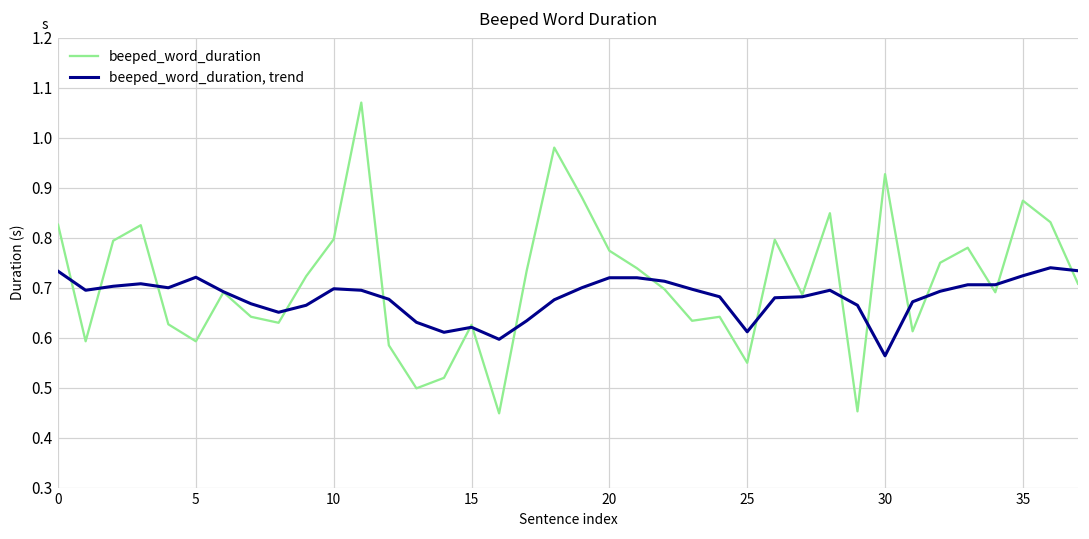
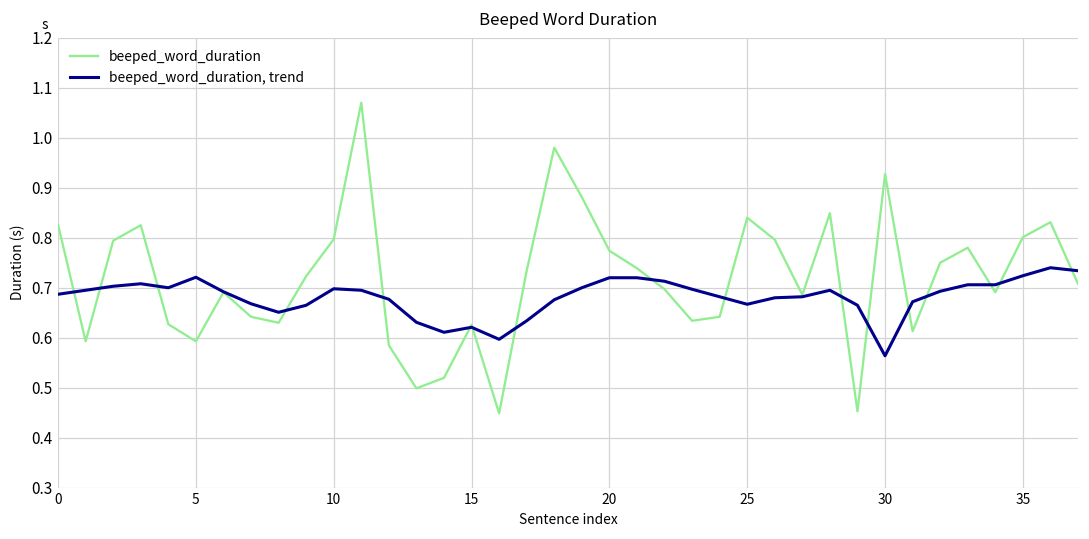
beeped_word_duration, trend, 0: 0.73 -> 0.69
beeped_word_duration, 25: 0.55 -> 0.84
beeped_word_duration, trend, 25: 0.61 -> 0.67
beeped_word_duration, 35: 0.87 -> 0.80
